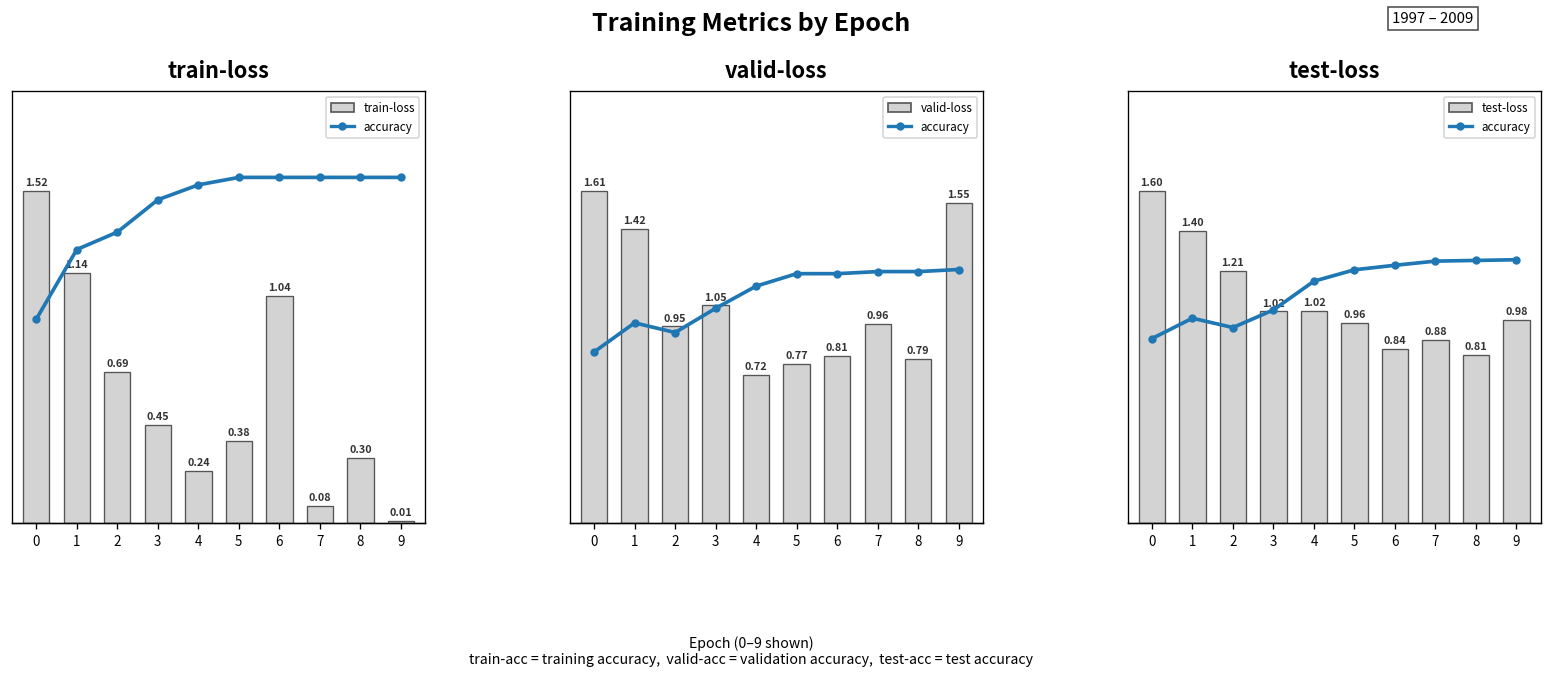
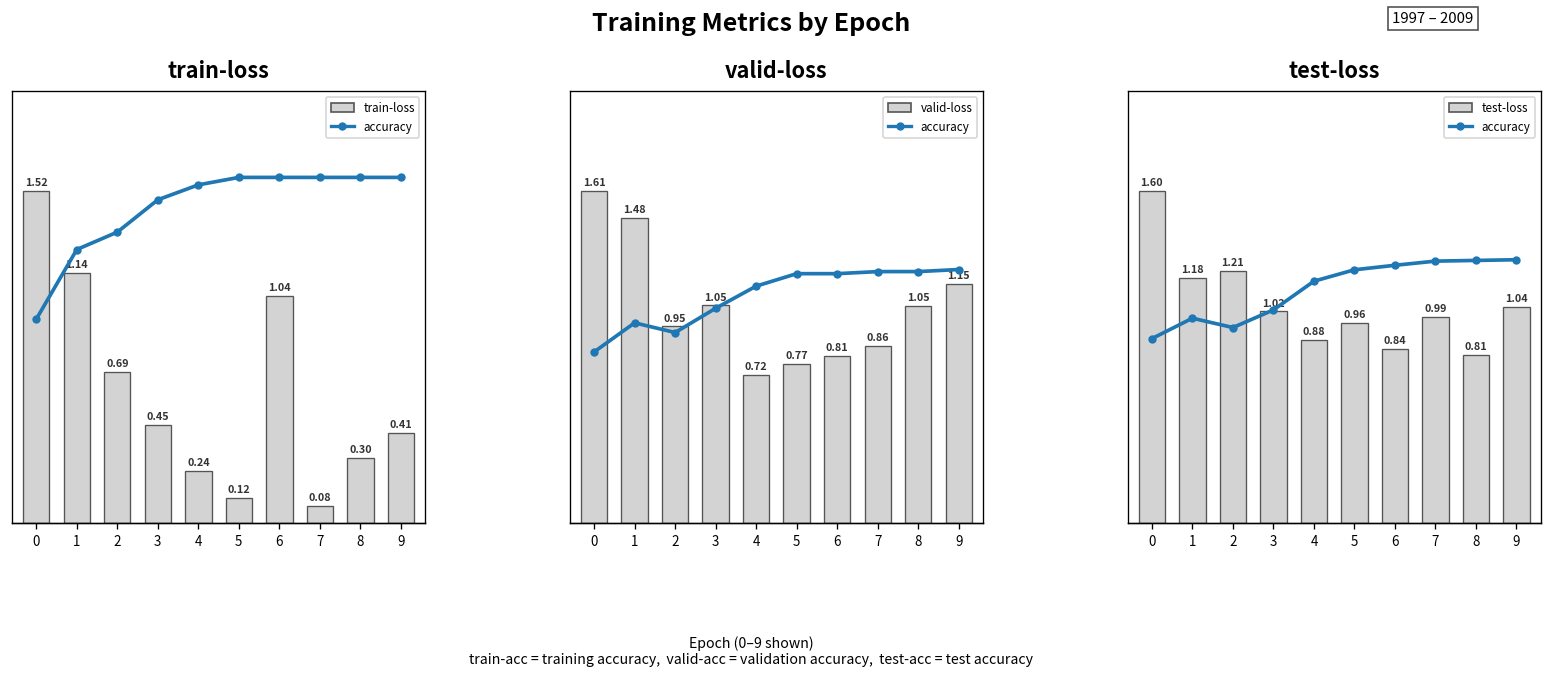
train-loss, train-loss, 5: 0.38 -> 0.12
train-loss, train-loss, 9: 0.01 -> 0.41
valid-loss, valid-loss, 1: 1.42 -> 1.48
valid-loss, valid-loss, 7: 0.96 -> 0.86
valid-loss, valid-loss, 8: 0.79 -> 1.05
valid-loss, valid-loss, 9: 1.55 -> 1.15
test-loss, test-loss, 1: 1.40 -> 1.18
test-loss, test-loss, 4: 1.02 -> 0.88
test-loss, test-loss, 7: 0.88 -> 0.99
test-loss, test-loss, 9: 0.98 -> 1.04
